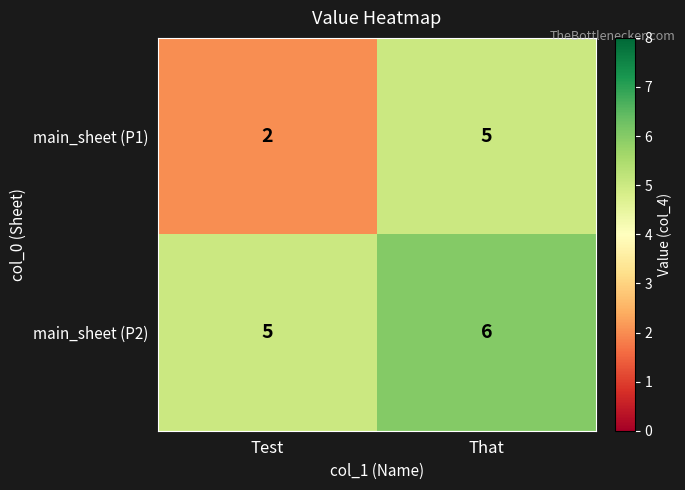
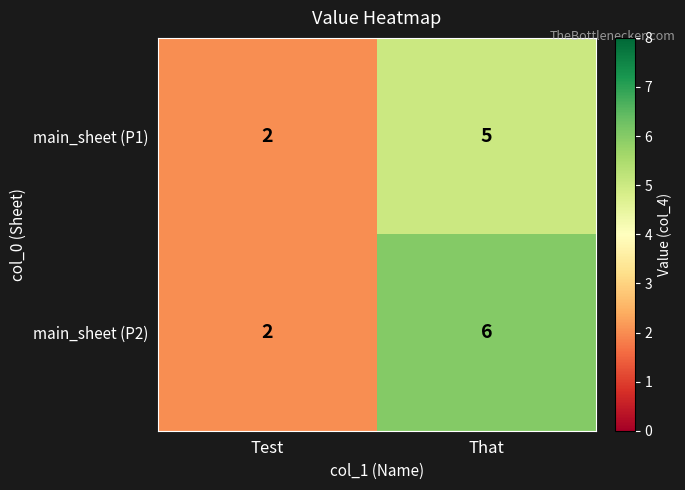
main_sheet (P2), Test: 5 -> 2
